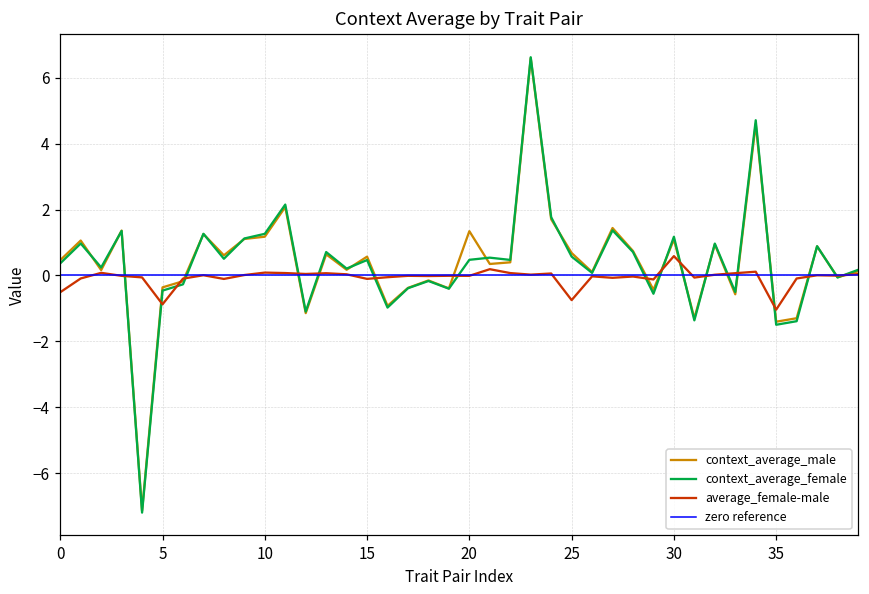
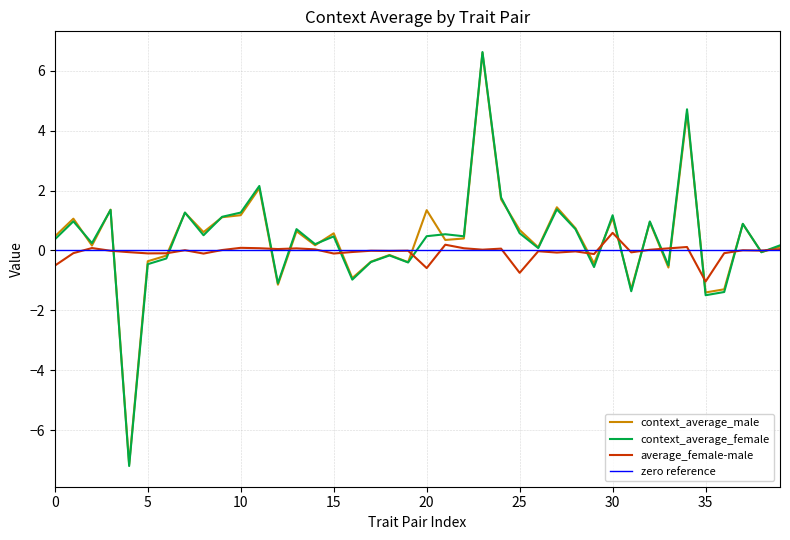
average_female-male, 5: -0.9 -> -0.1
average_female-male, 20: 0.0 -> -0.6
